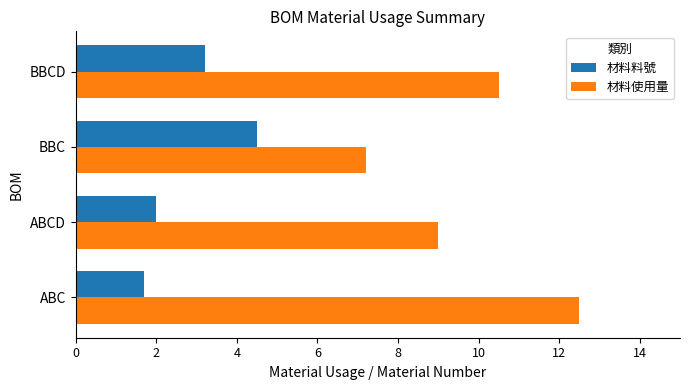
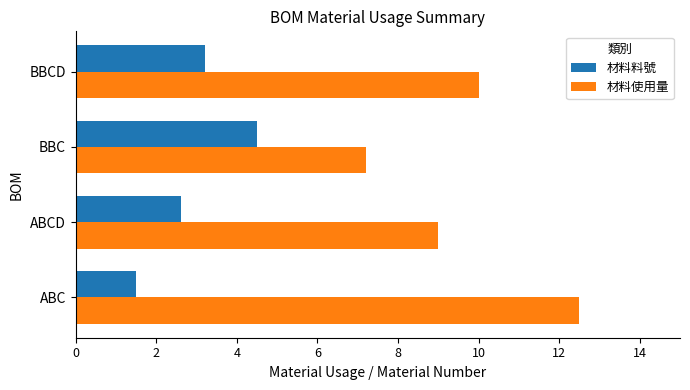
材料使用量, BBCD: 10.5 -> 10.0
材料料號, ABCD: 2.0 -> 2.6
材料料號, ABC: 1.7 -> 1.5
